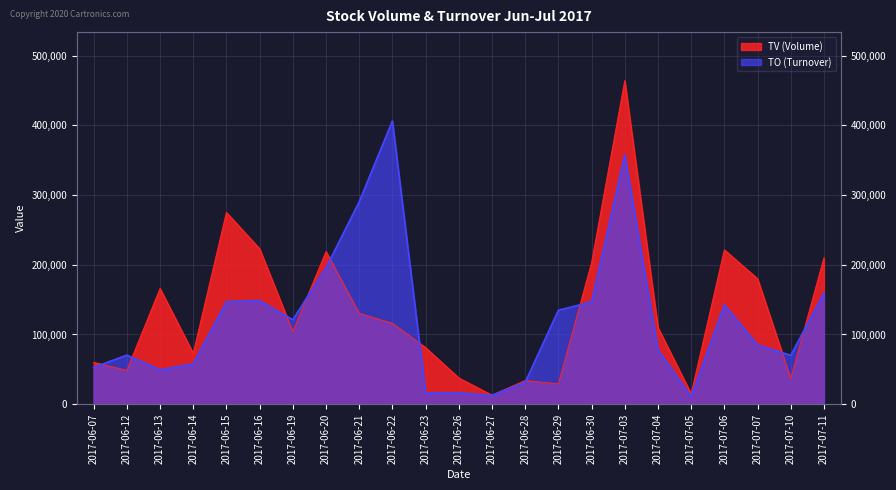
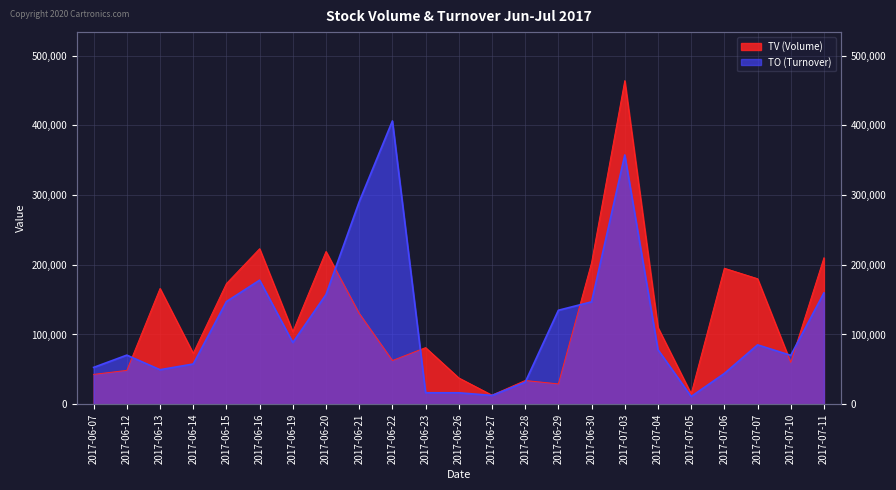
TV (Volume), 2017-06-07: 60,000 -> 40,000
TV (Volume), 2017-06-15: 280,000 -> 170,000
TO (Turnover), 2017-06-16: 150,000 -> 180,000
TO (Turnover), 2017-06-19: 120,000 -> 90,000
TO (Turnover), 2017-06-20: 200,000 -> 160,000
TV (Volume), 2017-06-22: 120,000 -> 60,000
TV (Volume), 2017-07-06: 220,000 -> 200,000
TO (Turnover), 2017-07-06: 140,000 -> 40,000
TV (Volume), 2017-07-10: 40,000 -> 60,000
